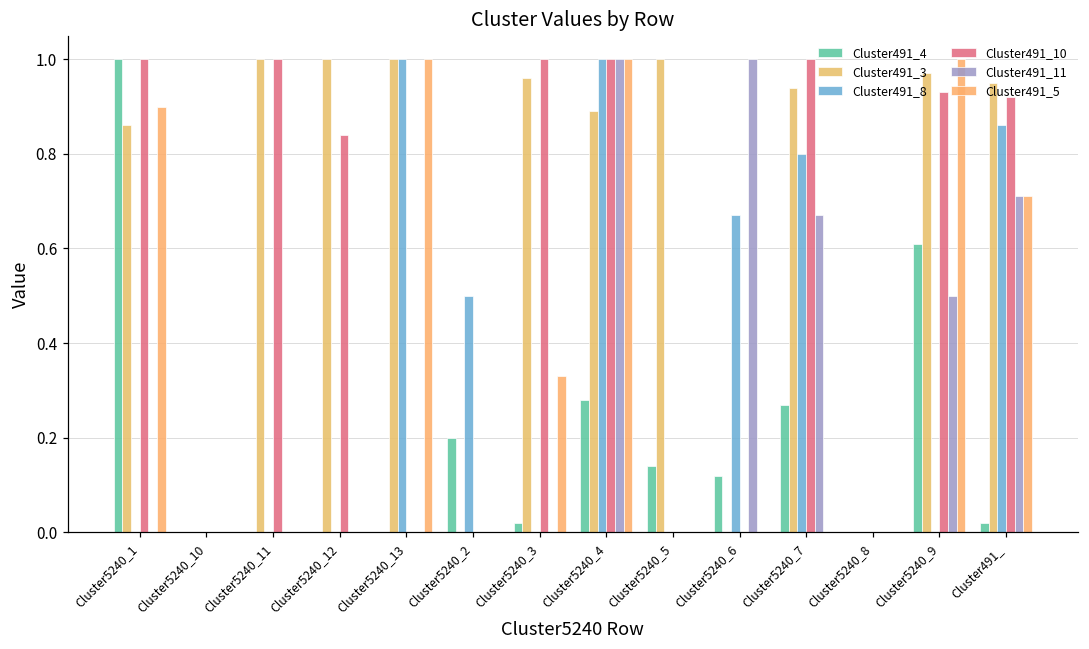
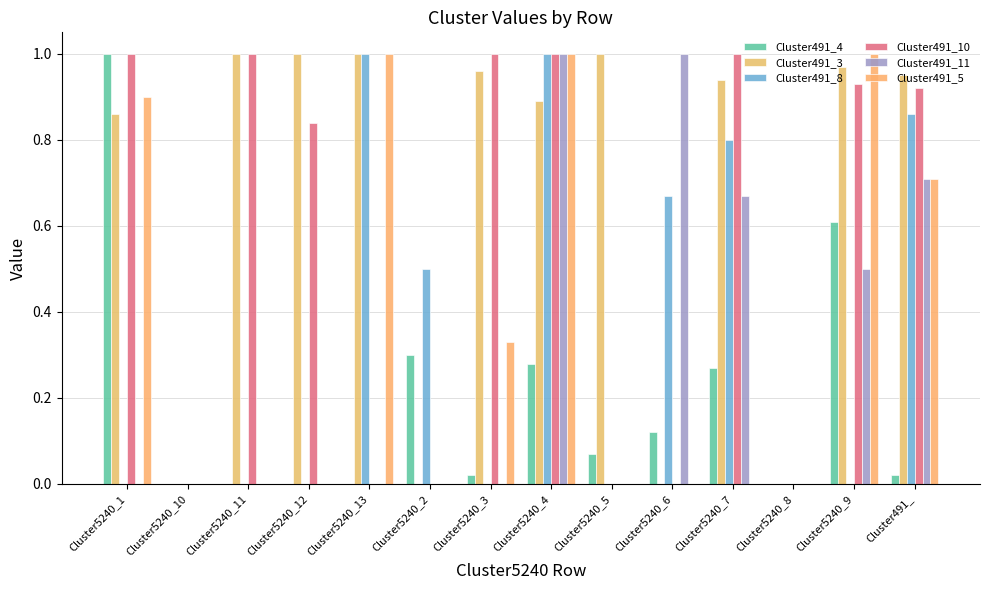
Cluster491_4, Cluster5240_2: 0.2 -> 0.3
Cluster491_4, Cluster5240_5: 0.14 -> 0.07
